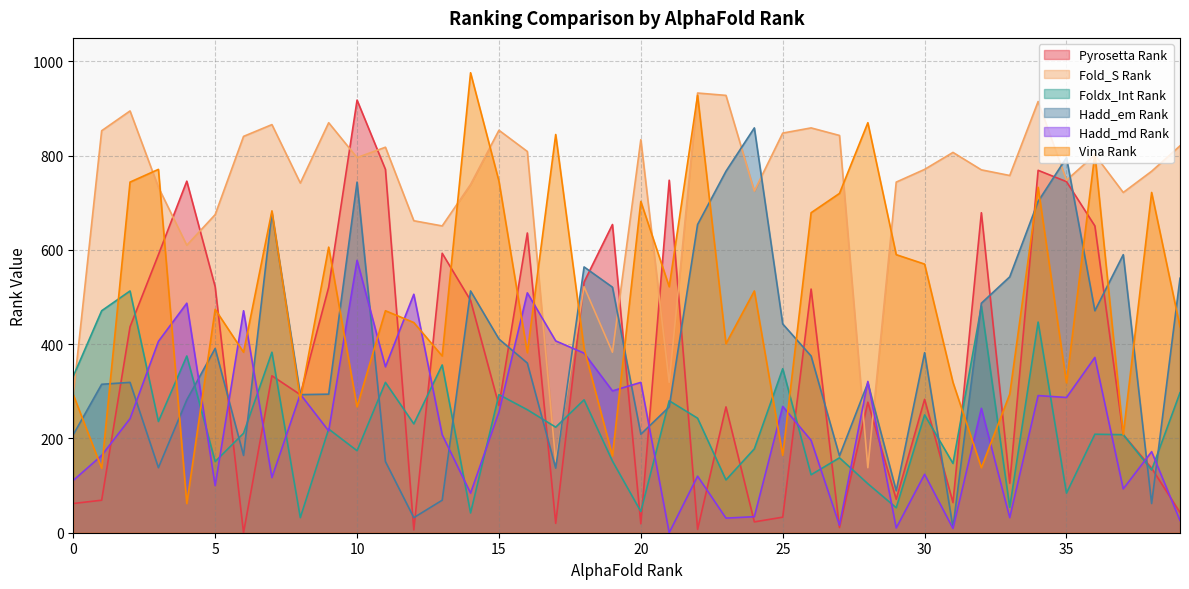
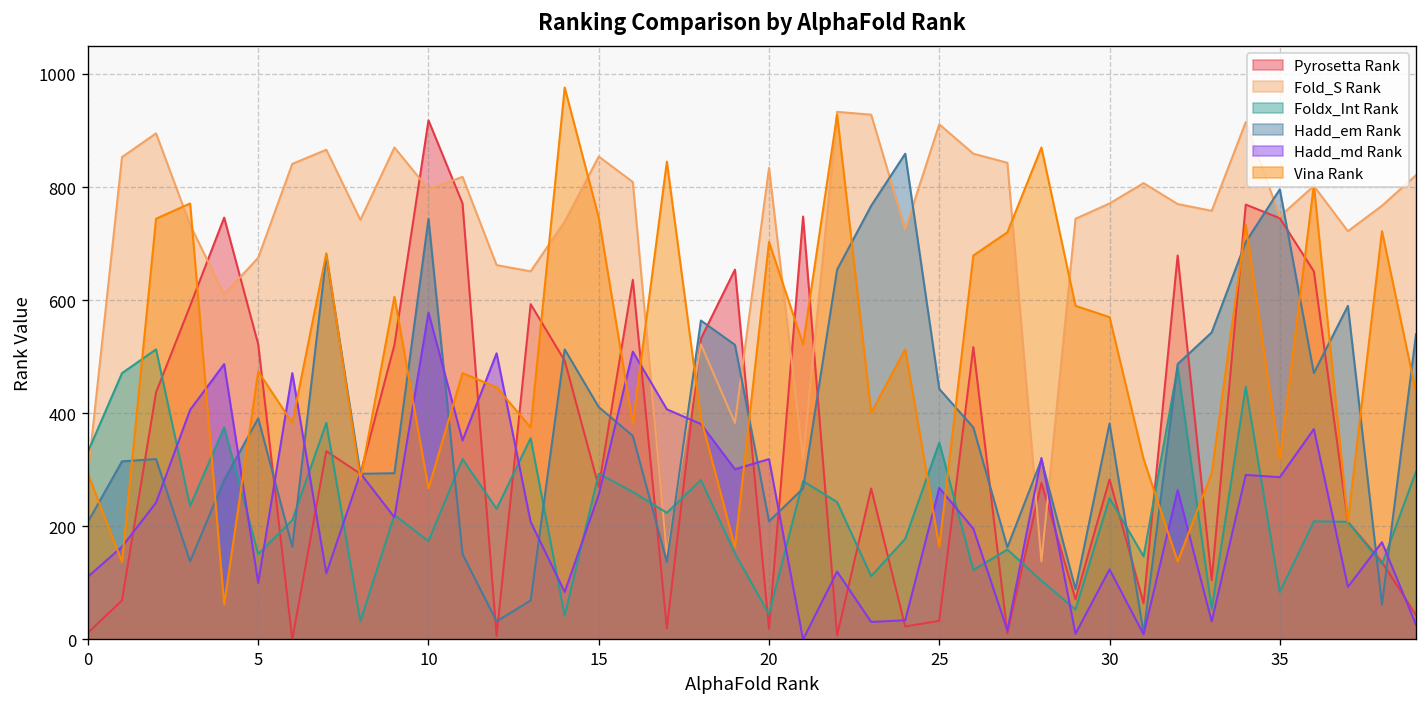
Pyrosetta Rank, 0: 60 -> 10
Fold_S Rank, 25: 850 -> 910
